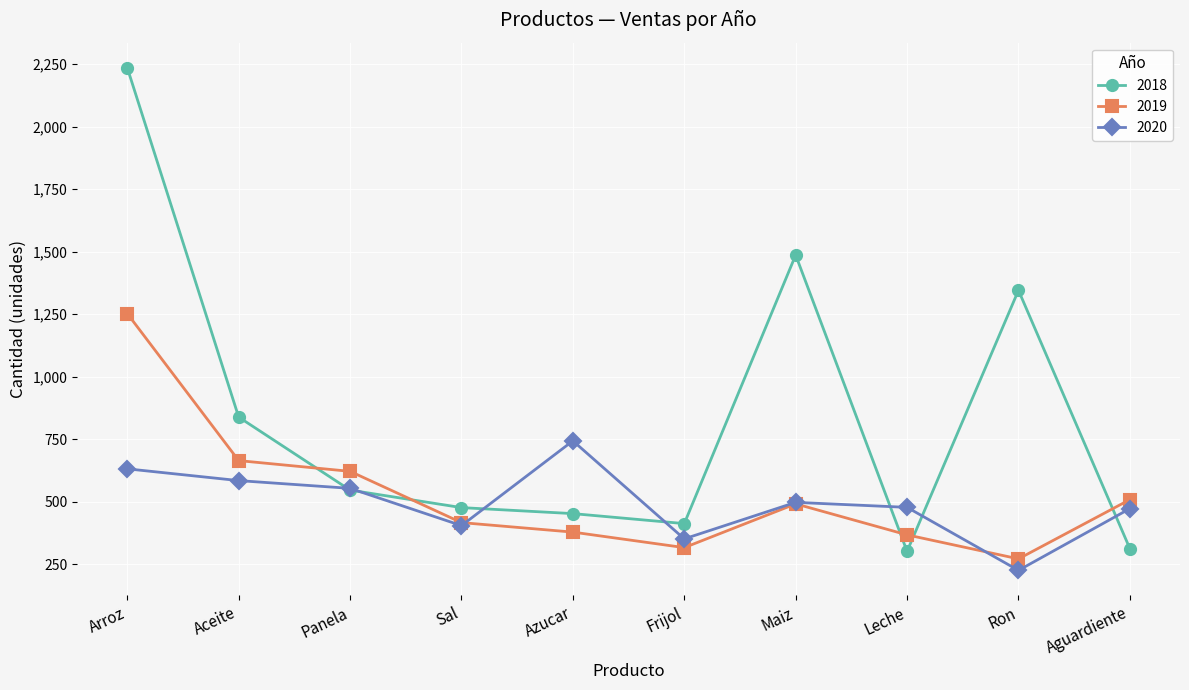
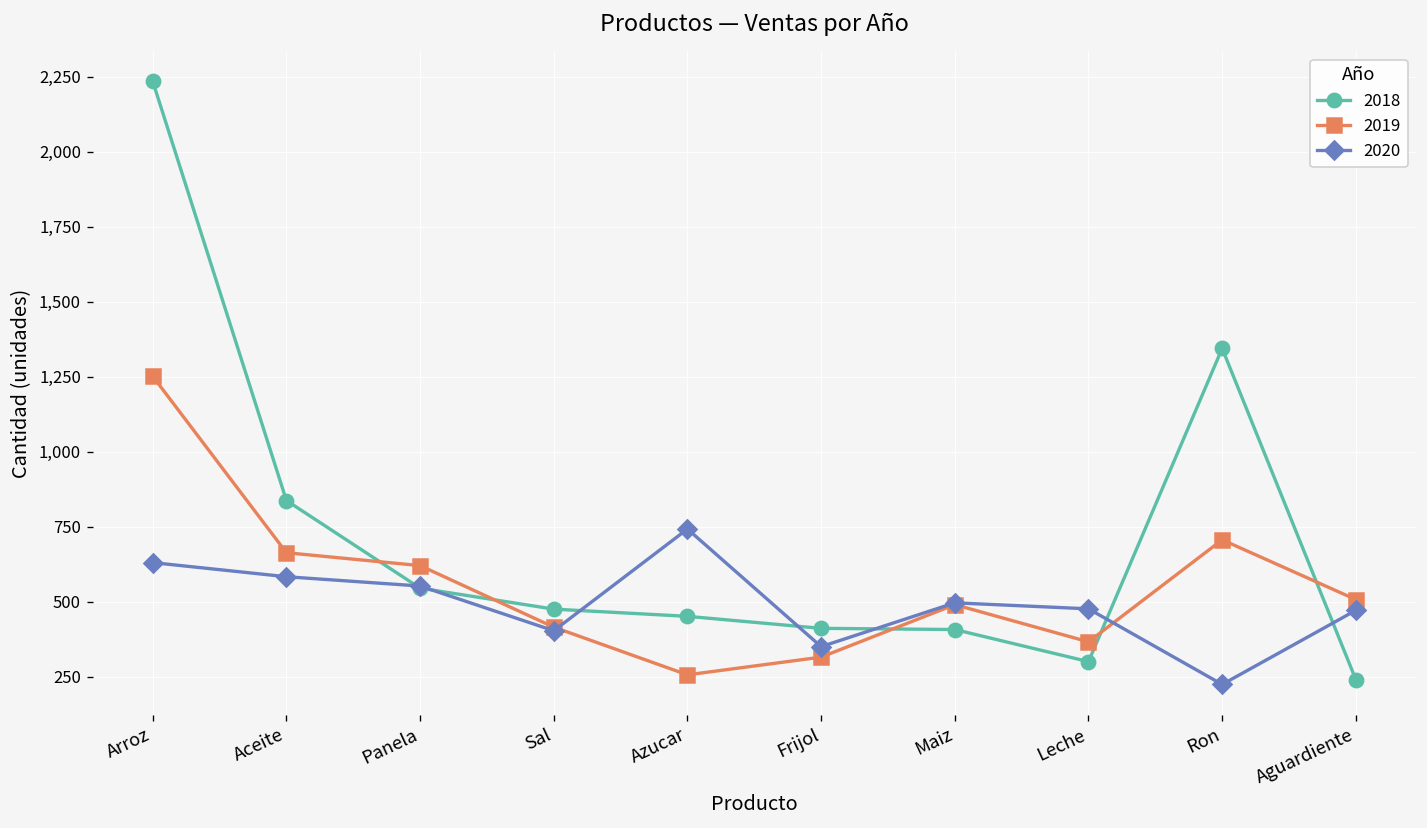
2019, Azucar: 380 -> 260
2018, Maiz: 1,490 -> 410
2019, Ron: 270 -> 710
2018, Aguardiente: 310 -> 240
